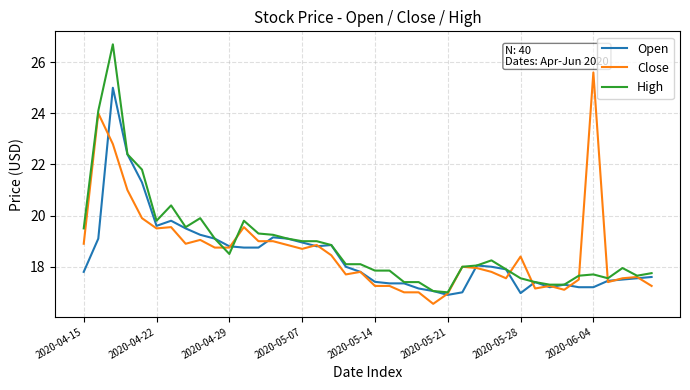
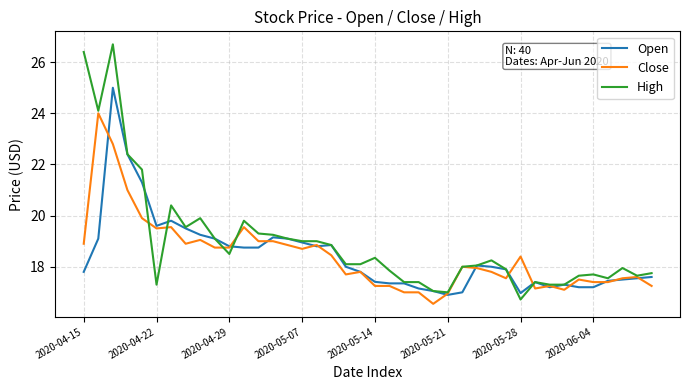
High, 2020-04-15: 19.5 -> 26.4
High, 2020-04-22: 19.8 -> 17.3
High, 2020-05-14: 17.9 -> 18.4
High, 2020-05-28: 17.6 -> 16.7
Close, 2020-06-04: 25.6 -> 17.4
